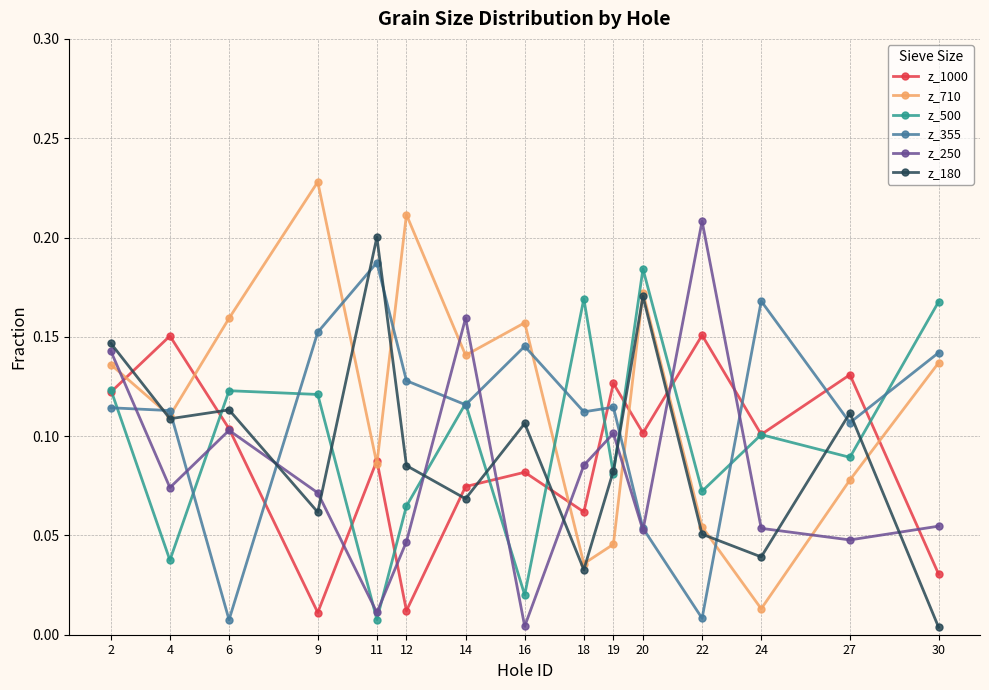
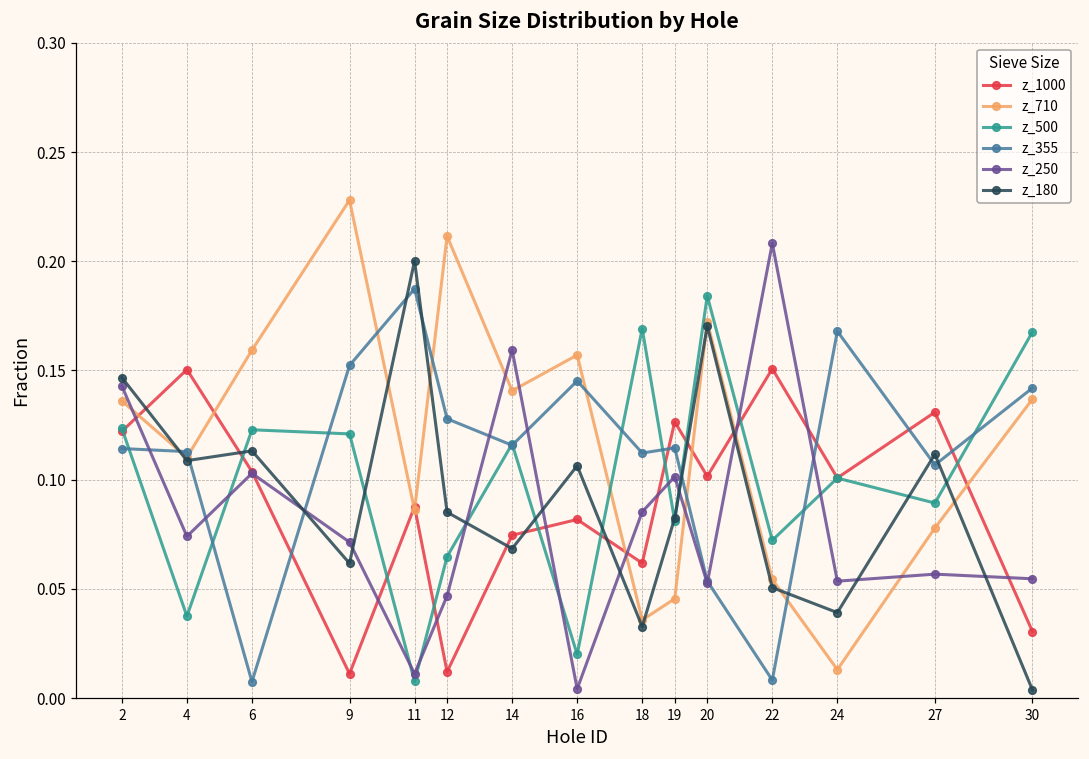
z_250, 27: 0.048 -> 0.057
